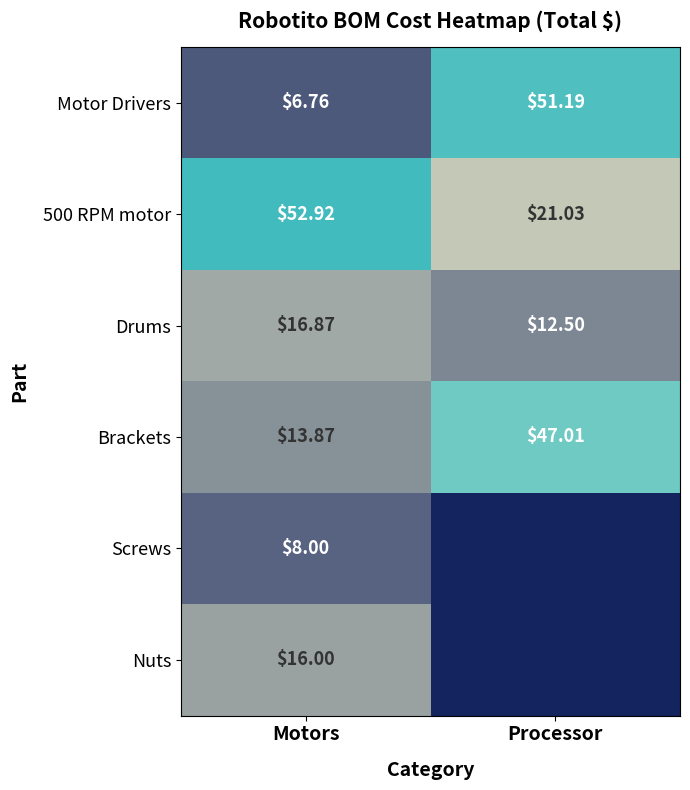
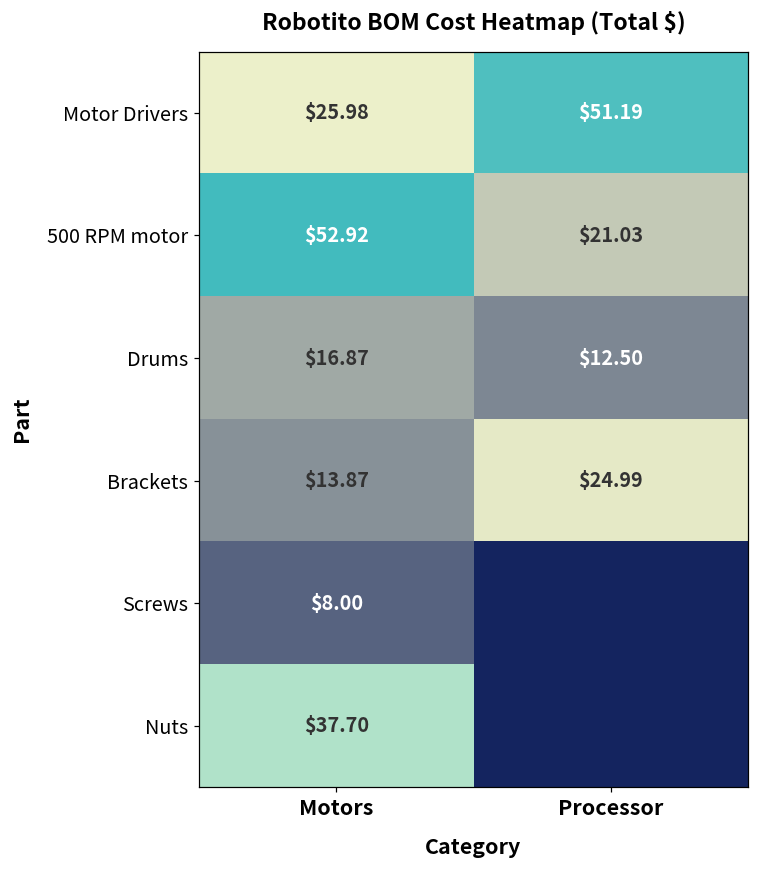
Motor Drivers, Motors: $6.76 -> $25.98
Brackets, Processor: $47.01 -> $24.99
Nuts, Motors: $16.00 -> $37.70
